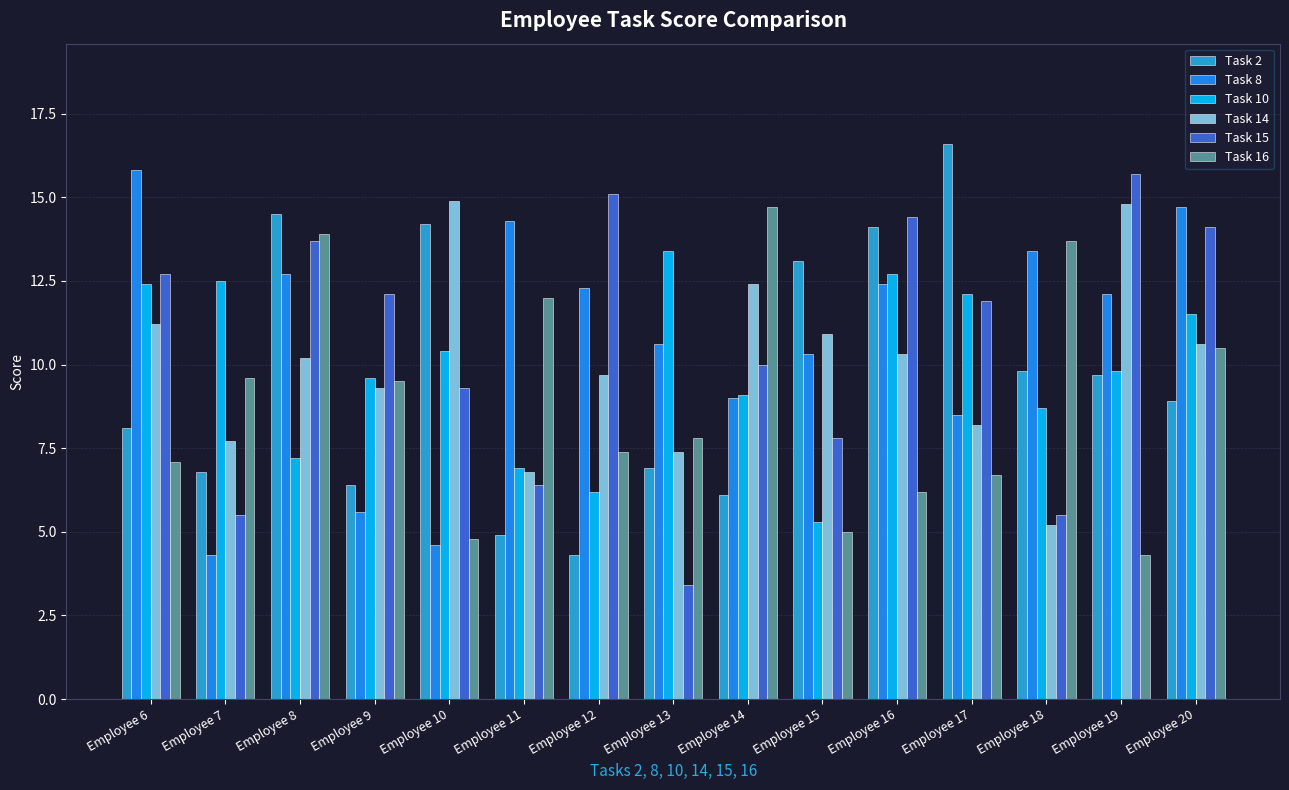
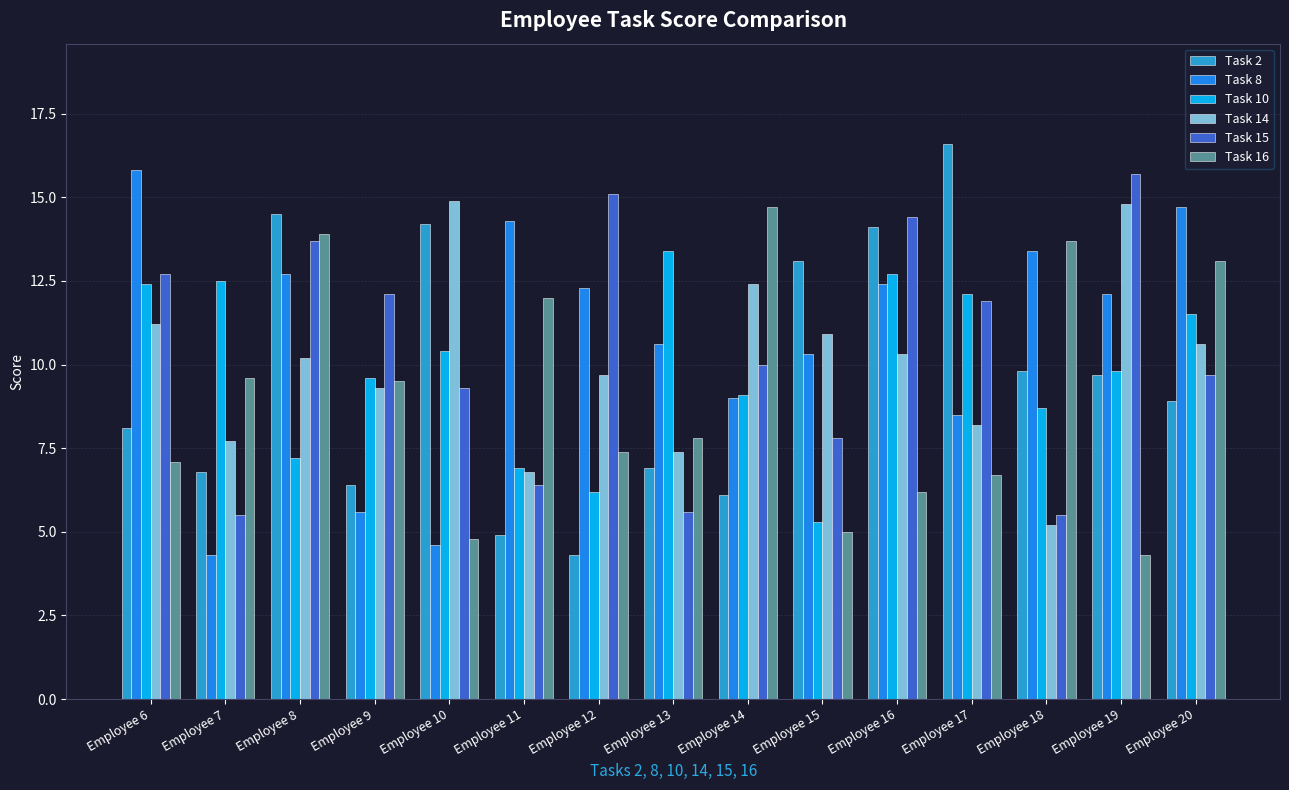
Task 15, Employee 13: 3.4 -> 5.6
Task 15, Employee 20: 14.1 -> 9.7
Task 16, Employee 20: 10.5 -> 13.1
